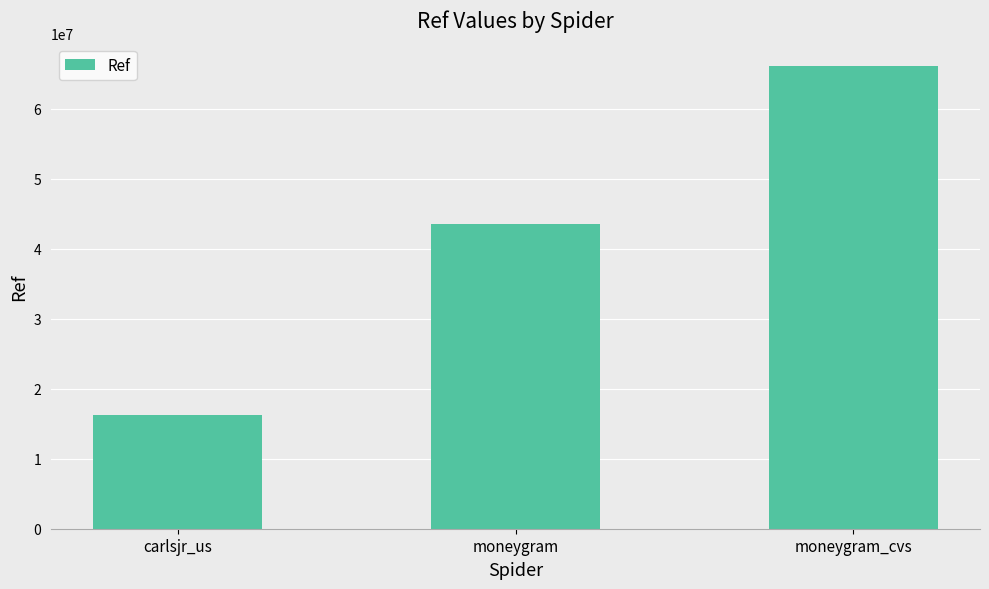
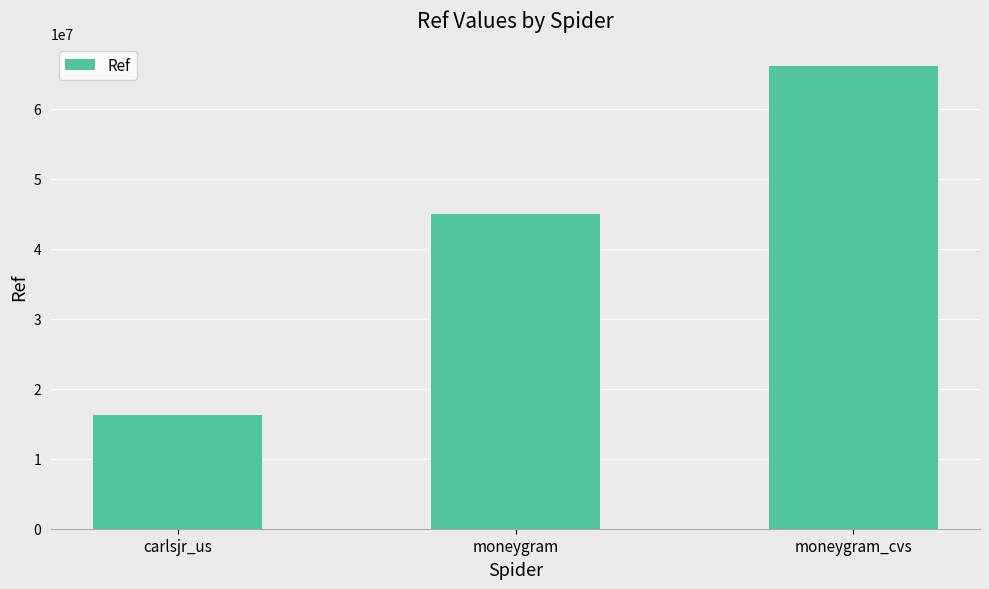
moneygram: 44000000 -> 45000000
